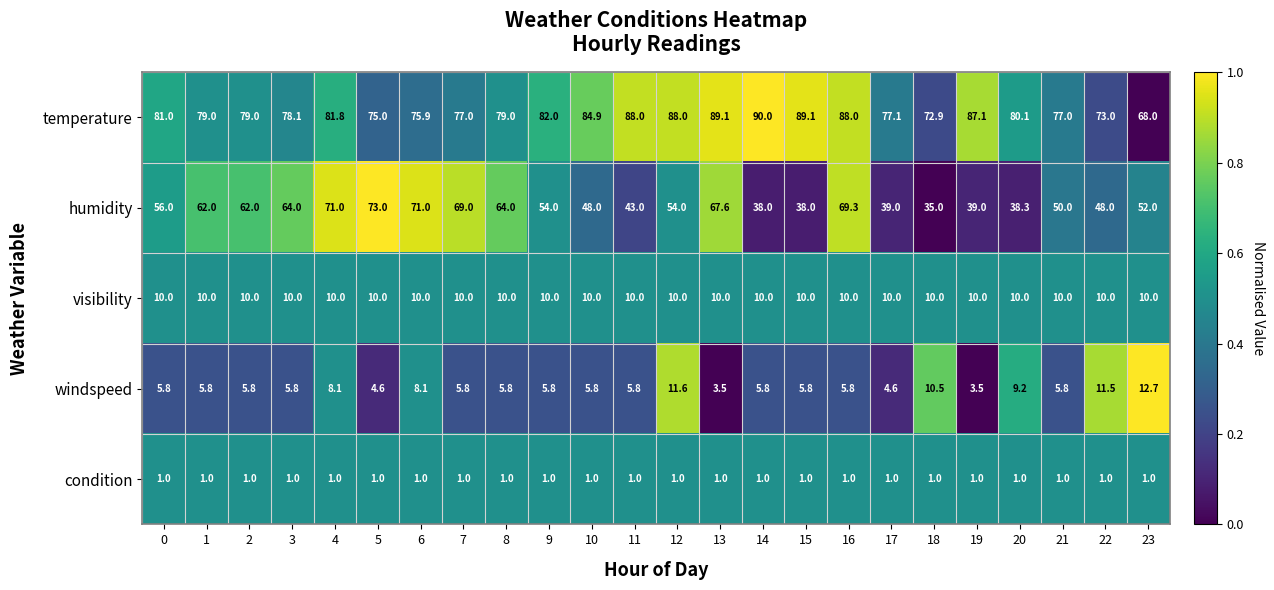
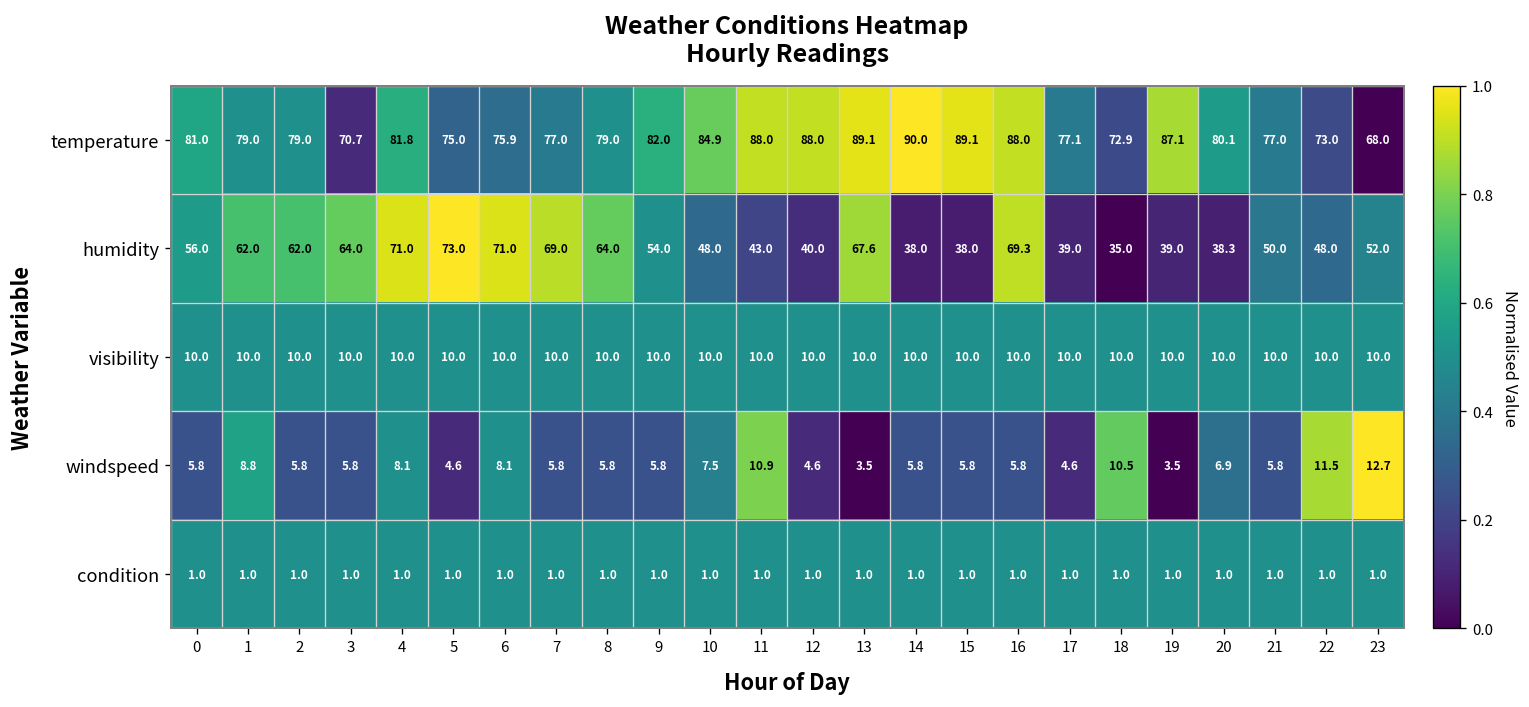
temperature, 3: 78.1 -> 70.7
humidity, 12: 54.0 -> 40.0
windspeed, 1: 5.8 -> 8.8
windspeed, 10: 5.8 -> 7.5
windspeed, 11: 5.8 -> 10.9
windspeed, 12: 11.6 -> 4.6
windspeed, 20: 9.2 -> 6.9
